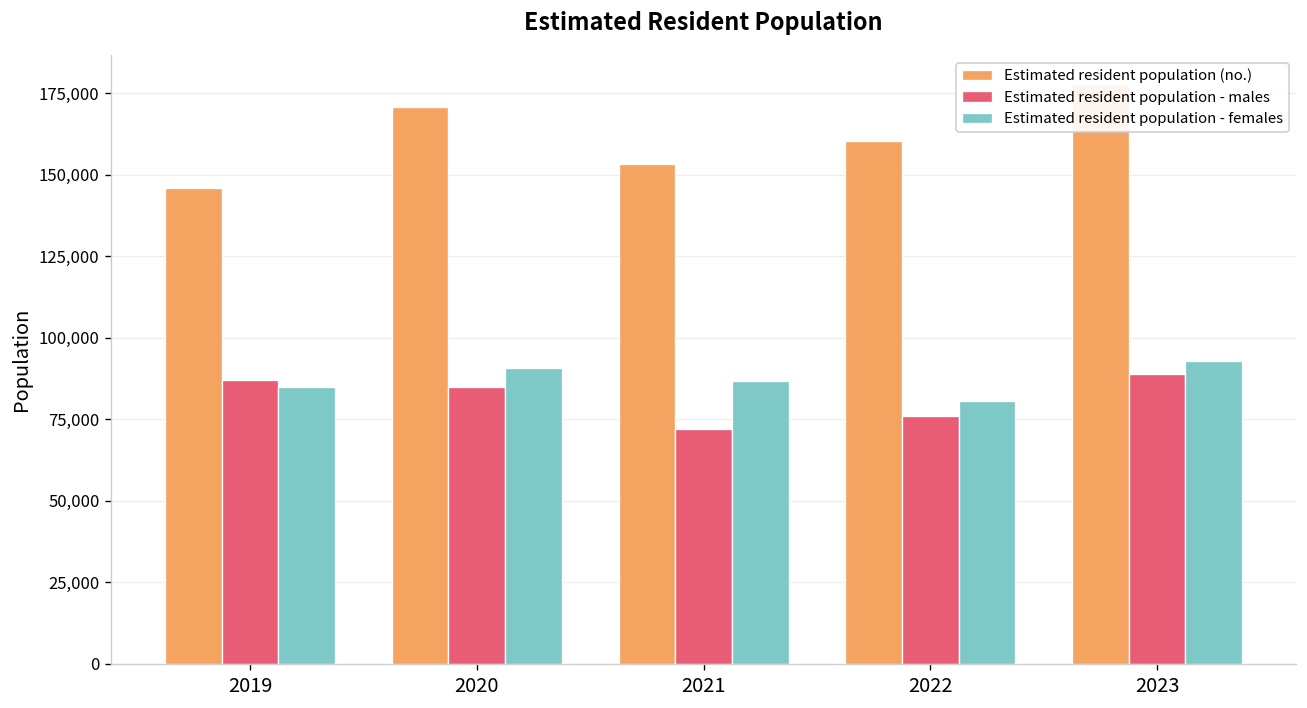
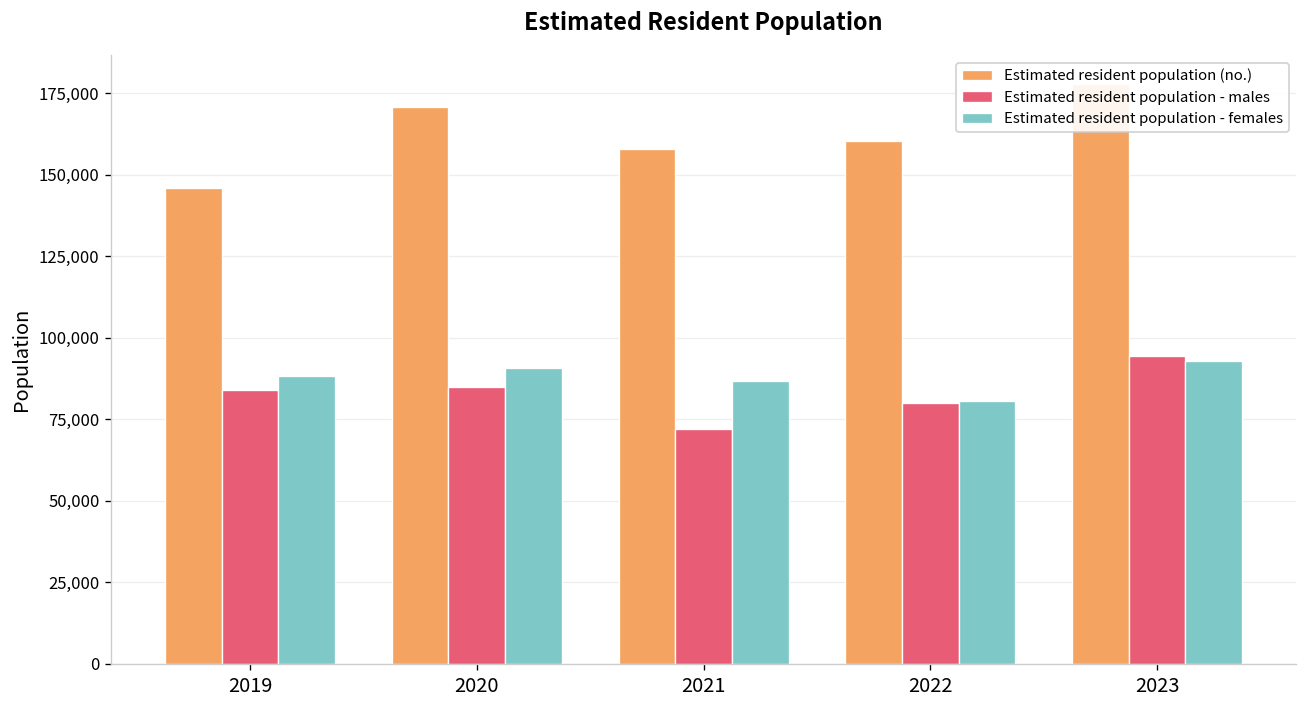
Estimated resident population - males, 2019: 87,000 -> 84,000
Estimated resident population - females, 2019: 85,000 -> 88,000
Estimated resident population (no.), 2021: 153,000 -> 158,000
Estimated resident population - males, 2022: 76,000 -> 80,000
Estimated resident population - males, 2023: 89,000 -> 94,000
